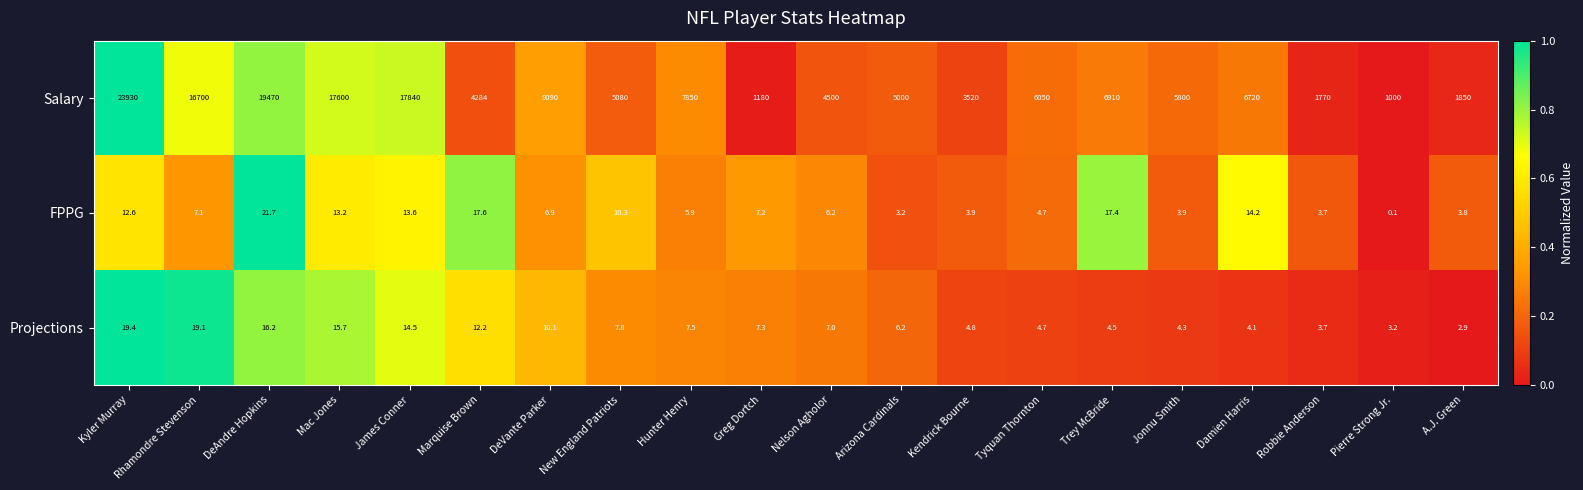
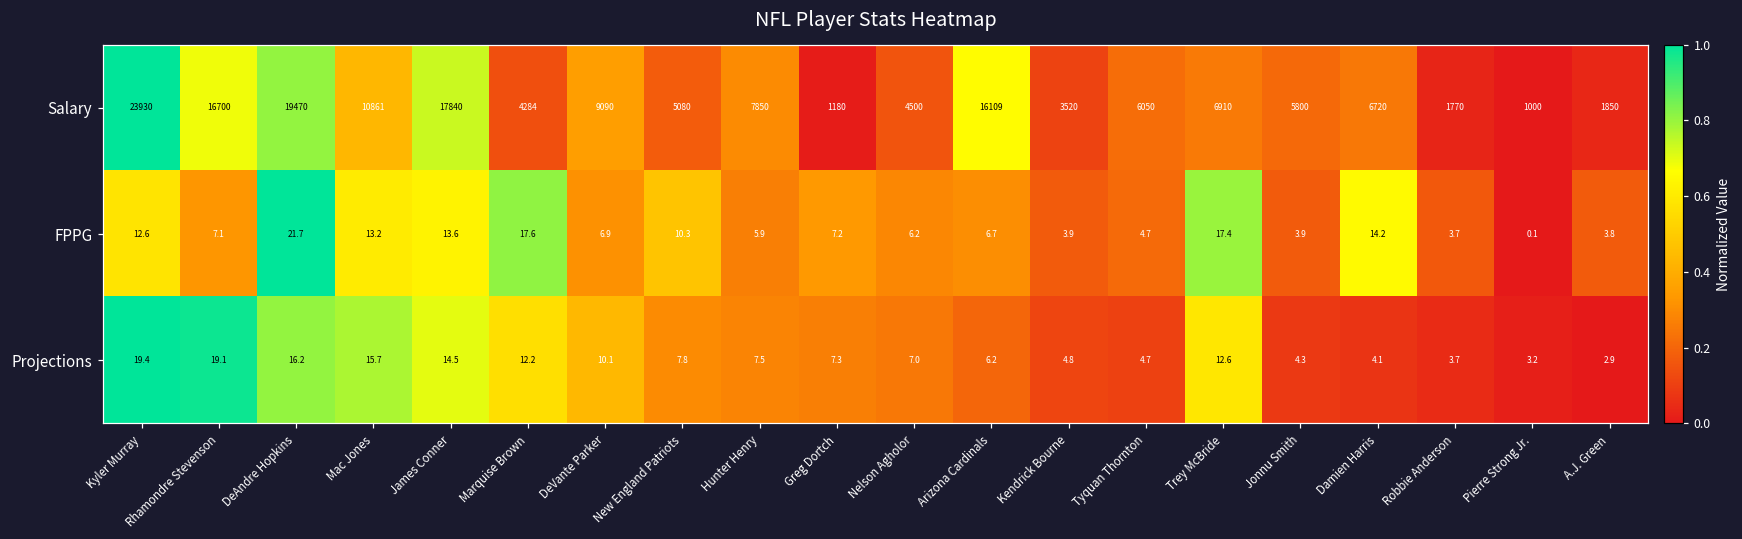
Salary, Mac Jones: 17600 -> 10861
Salary, Arizona Cardinals: 5000 -> 16109
FPPG, Arizona Cardinals: 3.2 -> 6.7
Projections, Trey McBride: 4.5 -> 12.6
